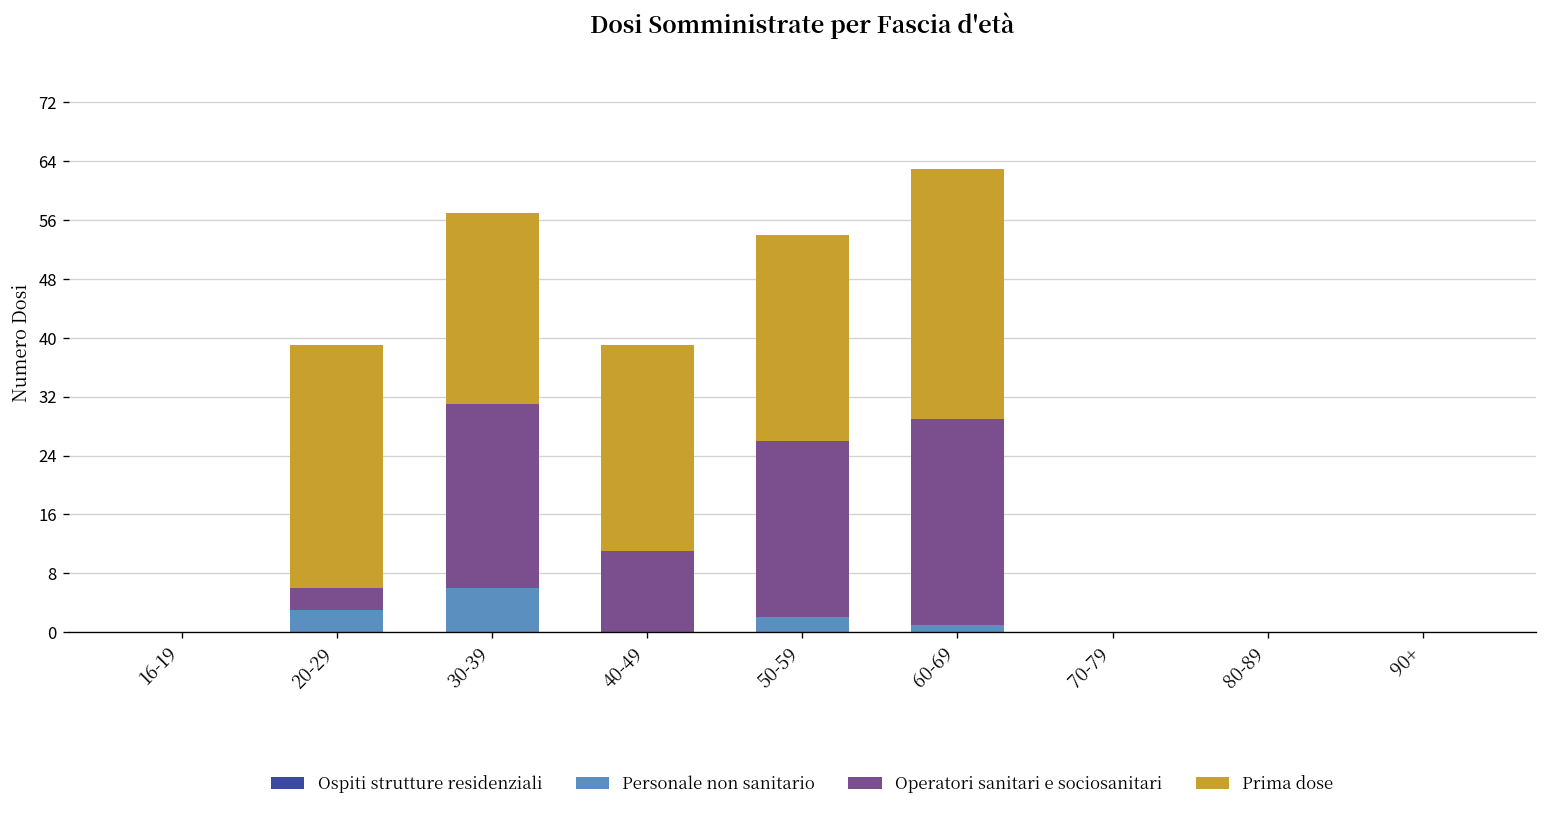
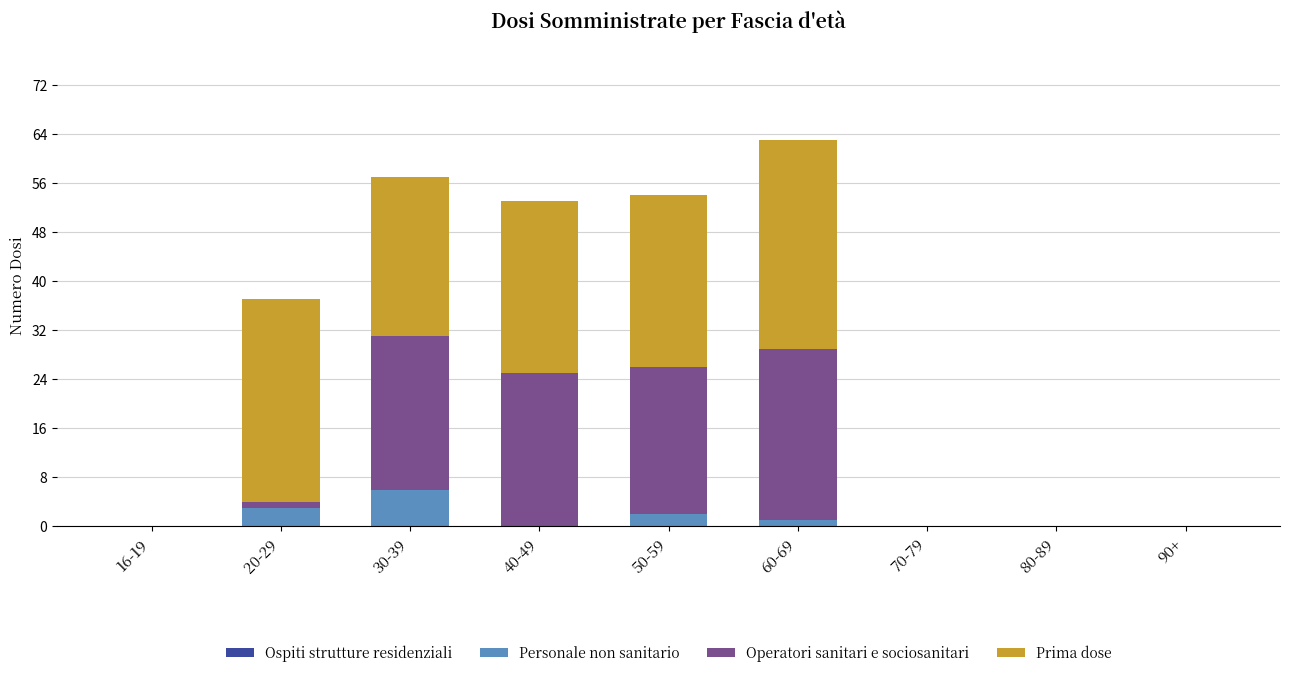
Operatori sanitari e sociosanitari, 20-29: 3 -> 1
Operatori sanitari e sociosanitari, 40-49: 11 -> 25
